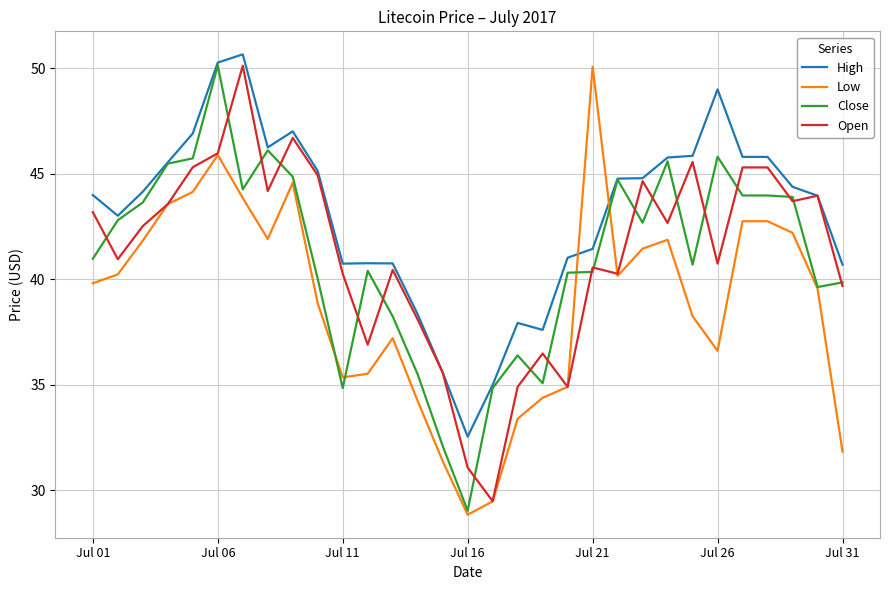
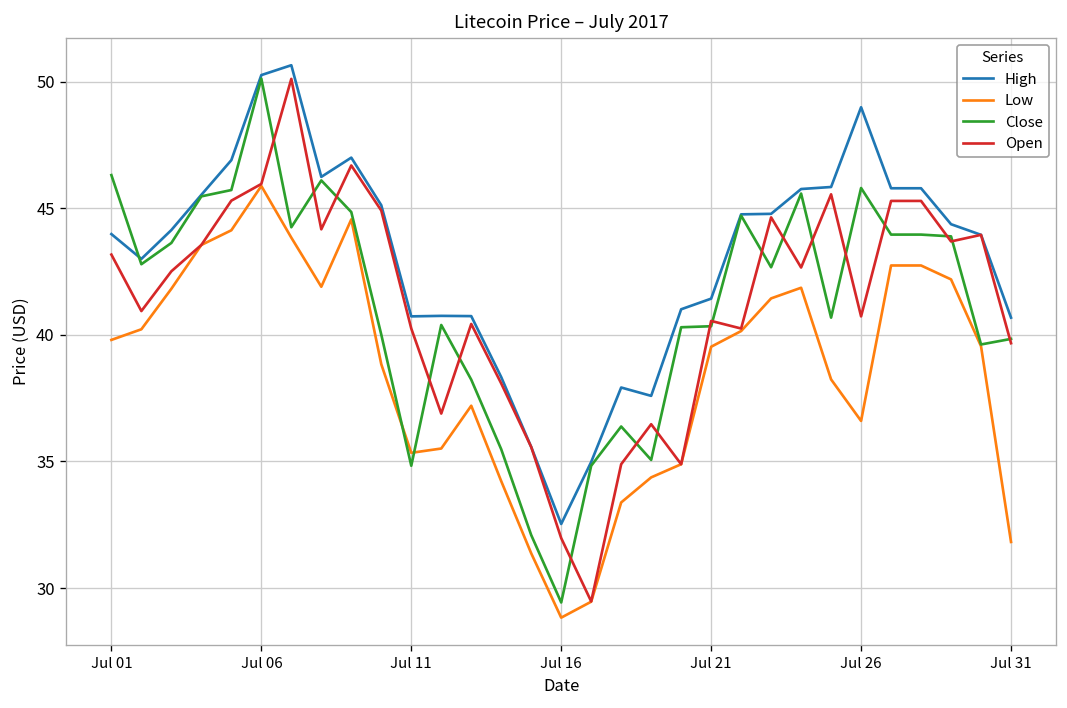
Close, Jul 01: 41.0 -> 46.3
Close, Jul 16: 29.0 -> 29.4
Open, Jul 16: 31.1 -> 32.0
Low, Jul 21: 50.1 -> 39.5
